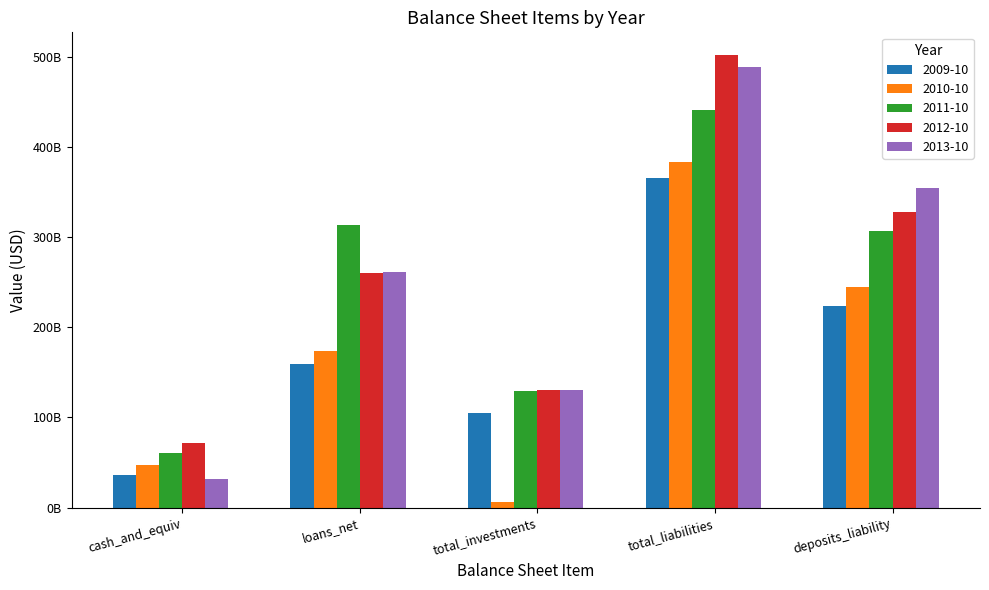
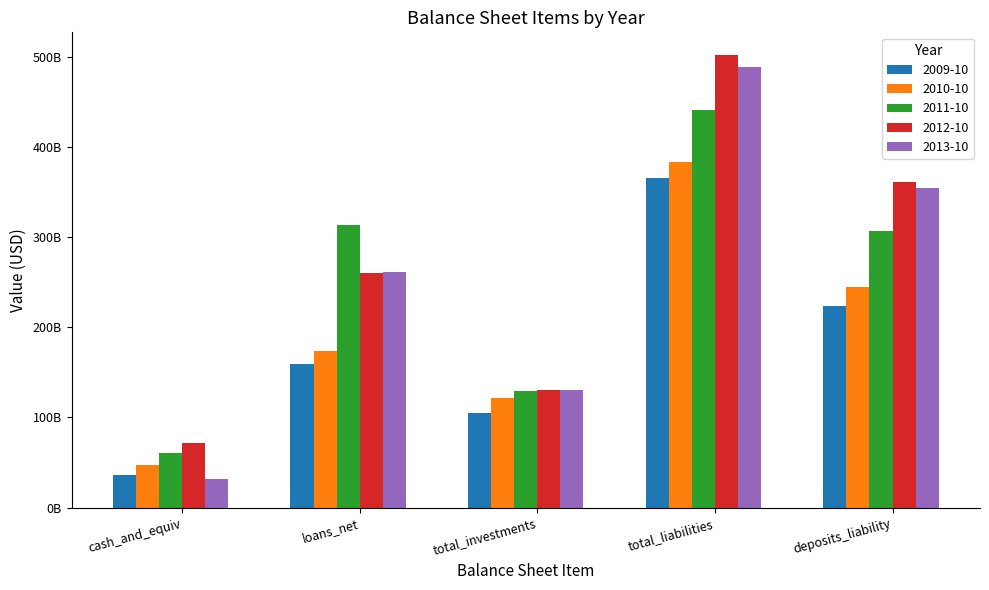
2010-10, total_investments: 10000000000 -> 120000000000
2012-10, deposits_liability: 330000000000 -> 360000000000
